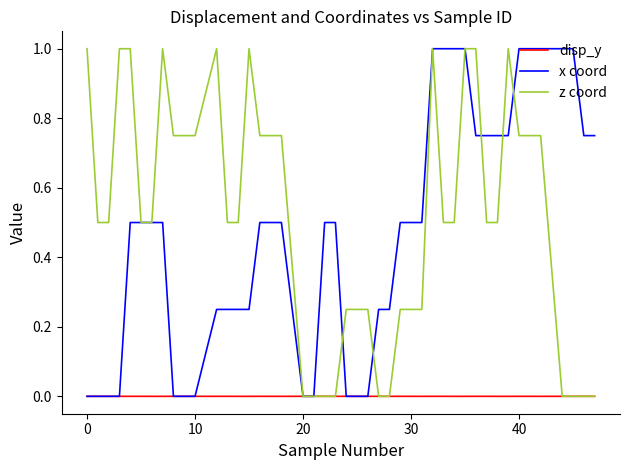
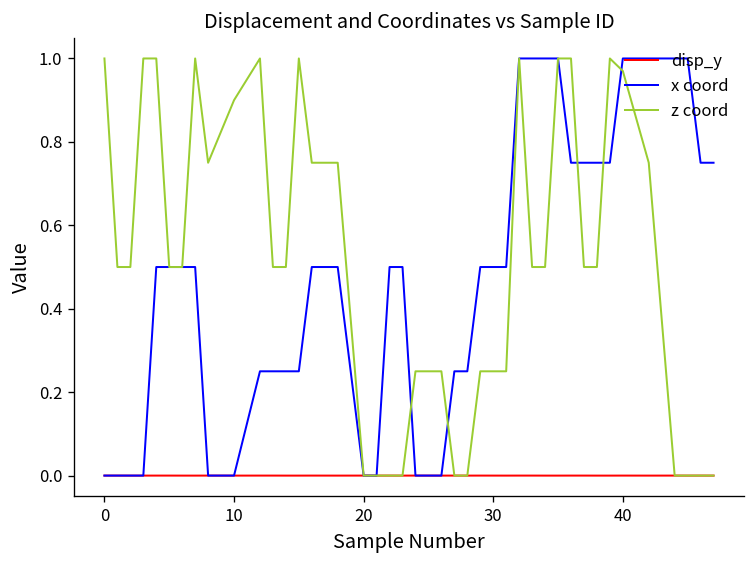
z coord, 10: 0.75 -> 0.90
z coord, 40: 0.75 -> 0.97
